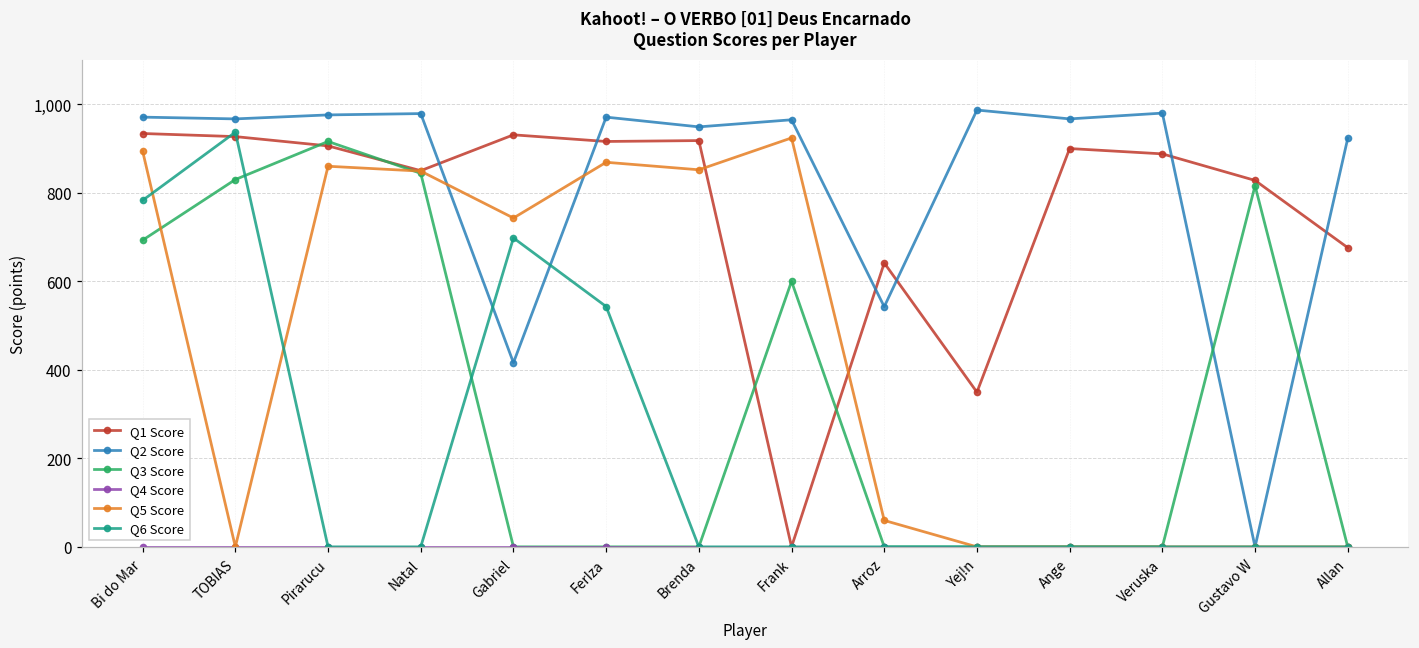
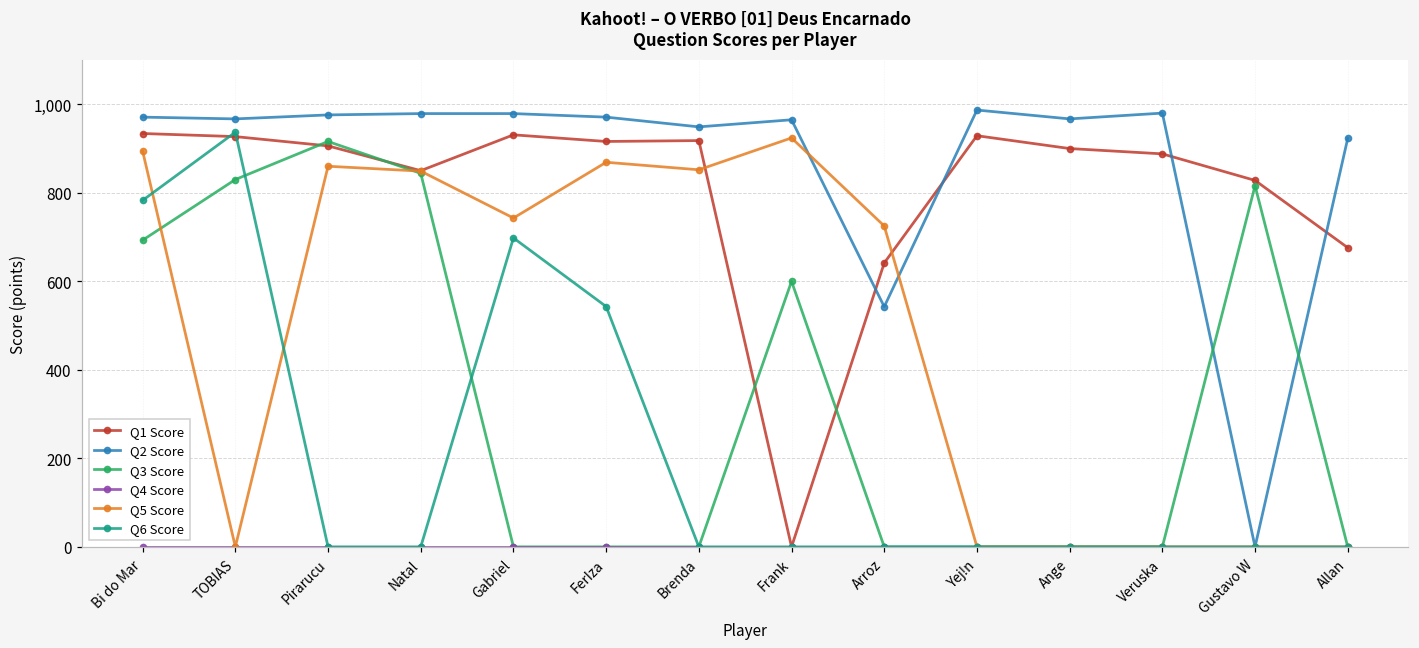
Q2 Score, Gabriel: 420 -> 980
Q5 Score, Arroz: 60 -> 730
Q1 Score, Yej!n: 350 -> 930
